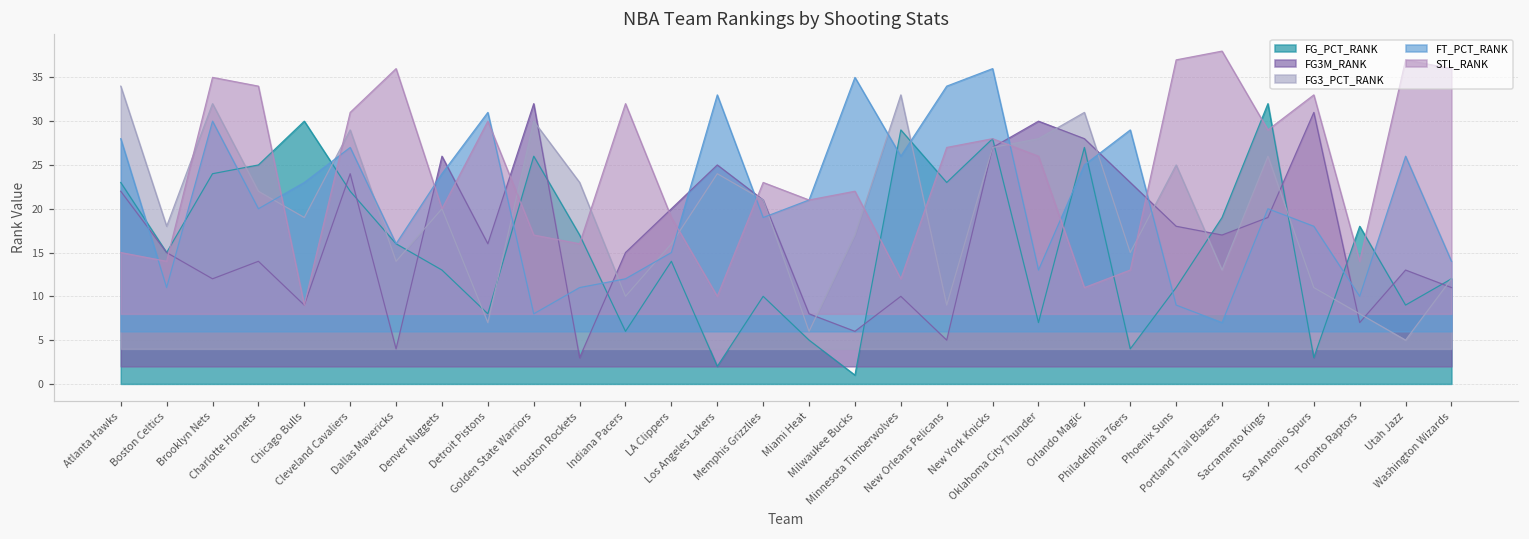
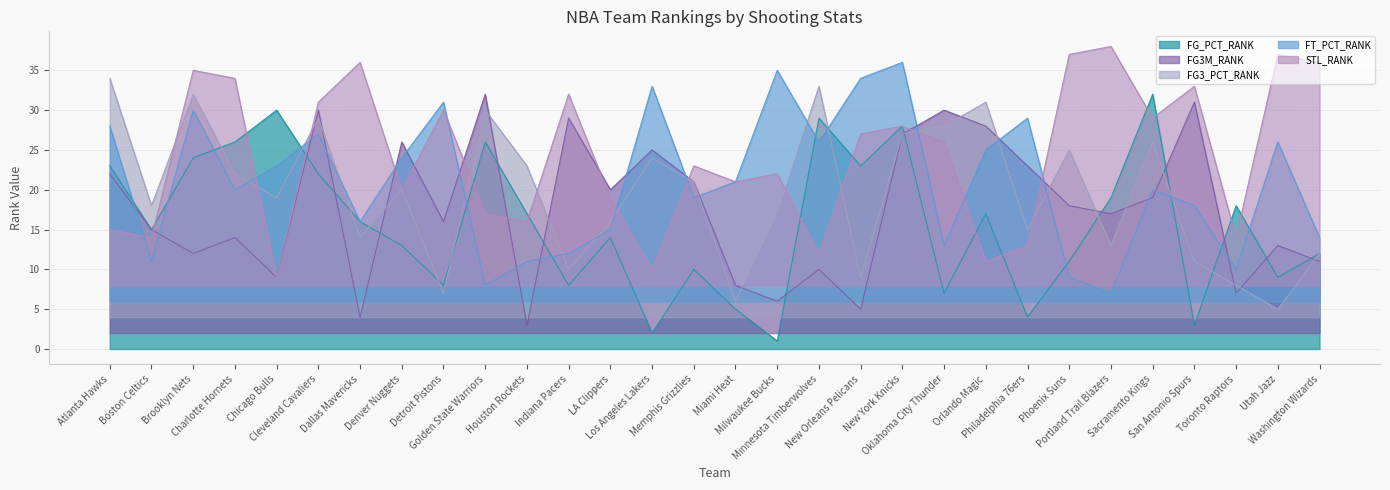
FG_PCT_RANK, Charlotte Hornets: 25 -> 26
FG3M_RANK, Cleveland Cavaliers: 24 -> 30
FG_PCT_RANK, Indiana Pacers: 6 -> 8
FG3M_RANK, Indiana Pacers: 15 -> 29
FG_PCT_RANK, Orlando Magic: 27 -> 17
